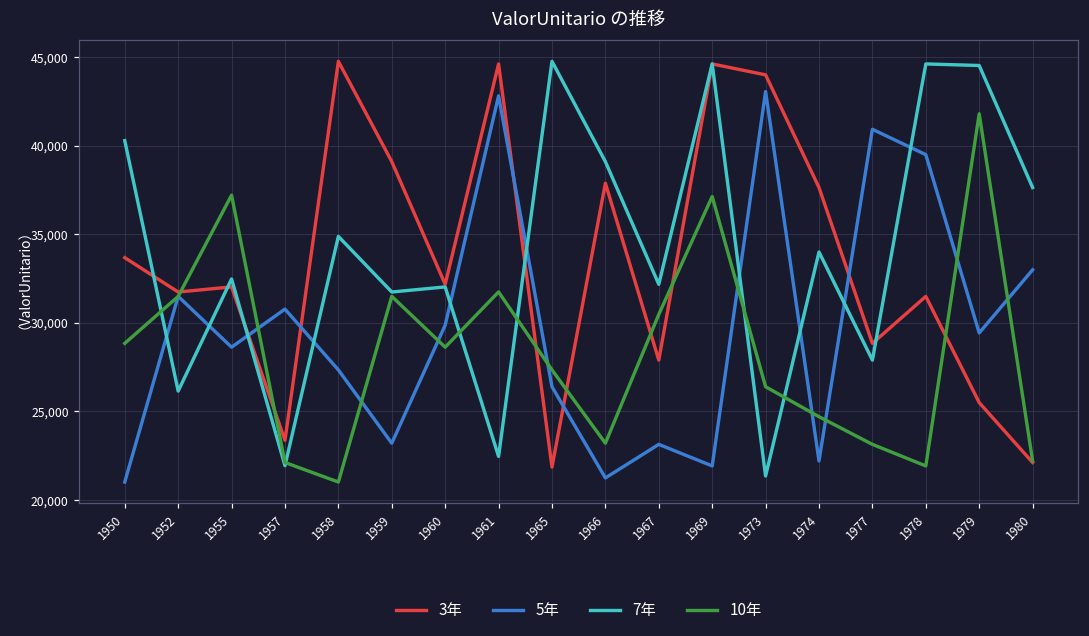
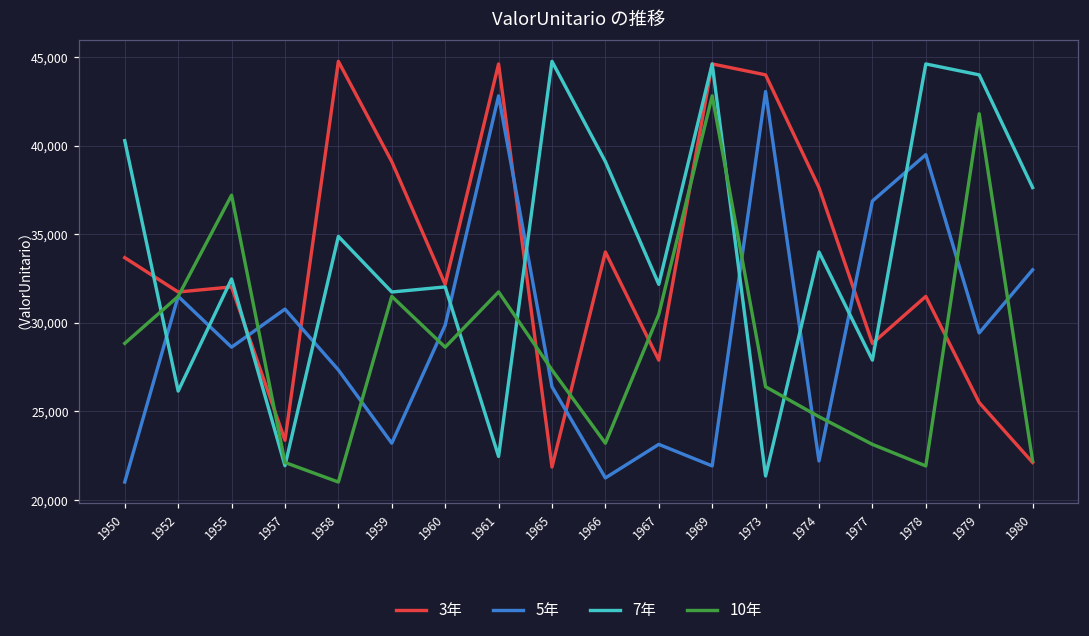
3年, 1966: 37,900 -> 34,000
10年, 1969: 37,100 -> 42,800
5年, 1977: 40,900 -> 36,900
7年, 1979: 44,500 -> 44,000
